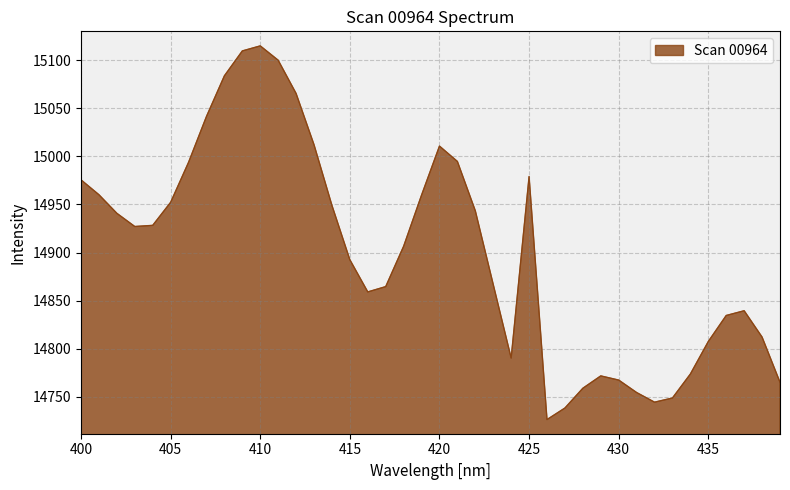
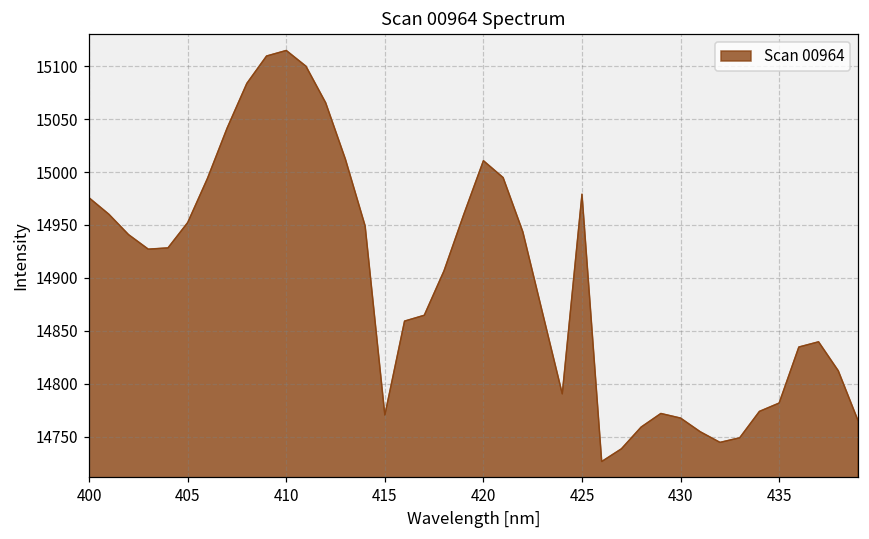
415: 14890 -> 14770
435: 14810 -> 14780
